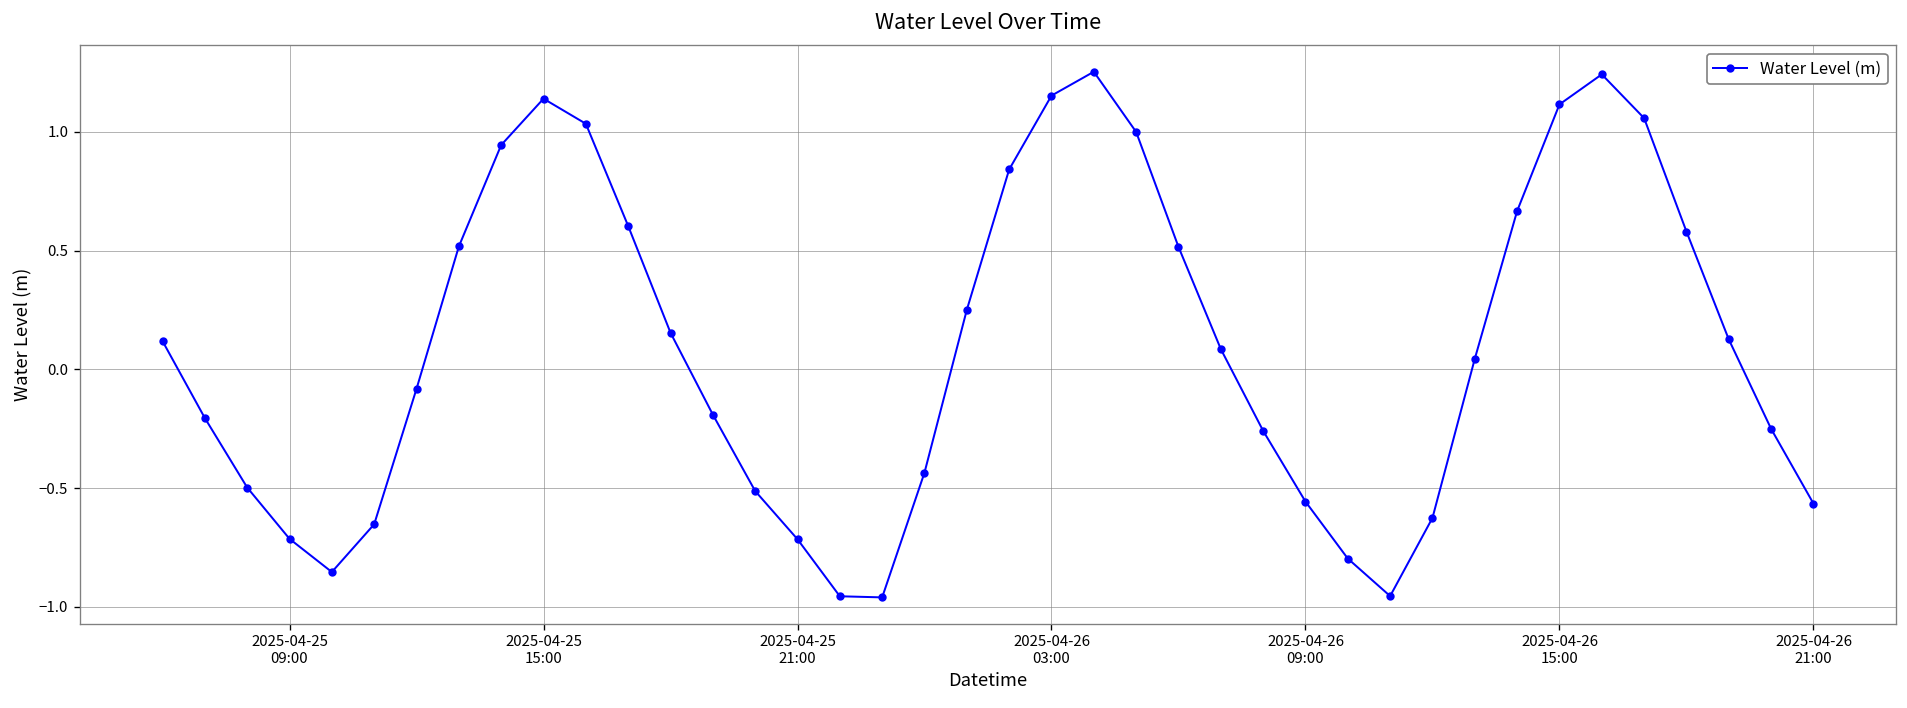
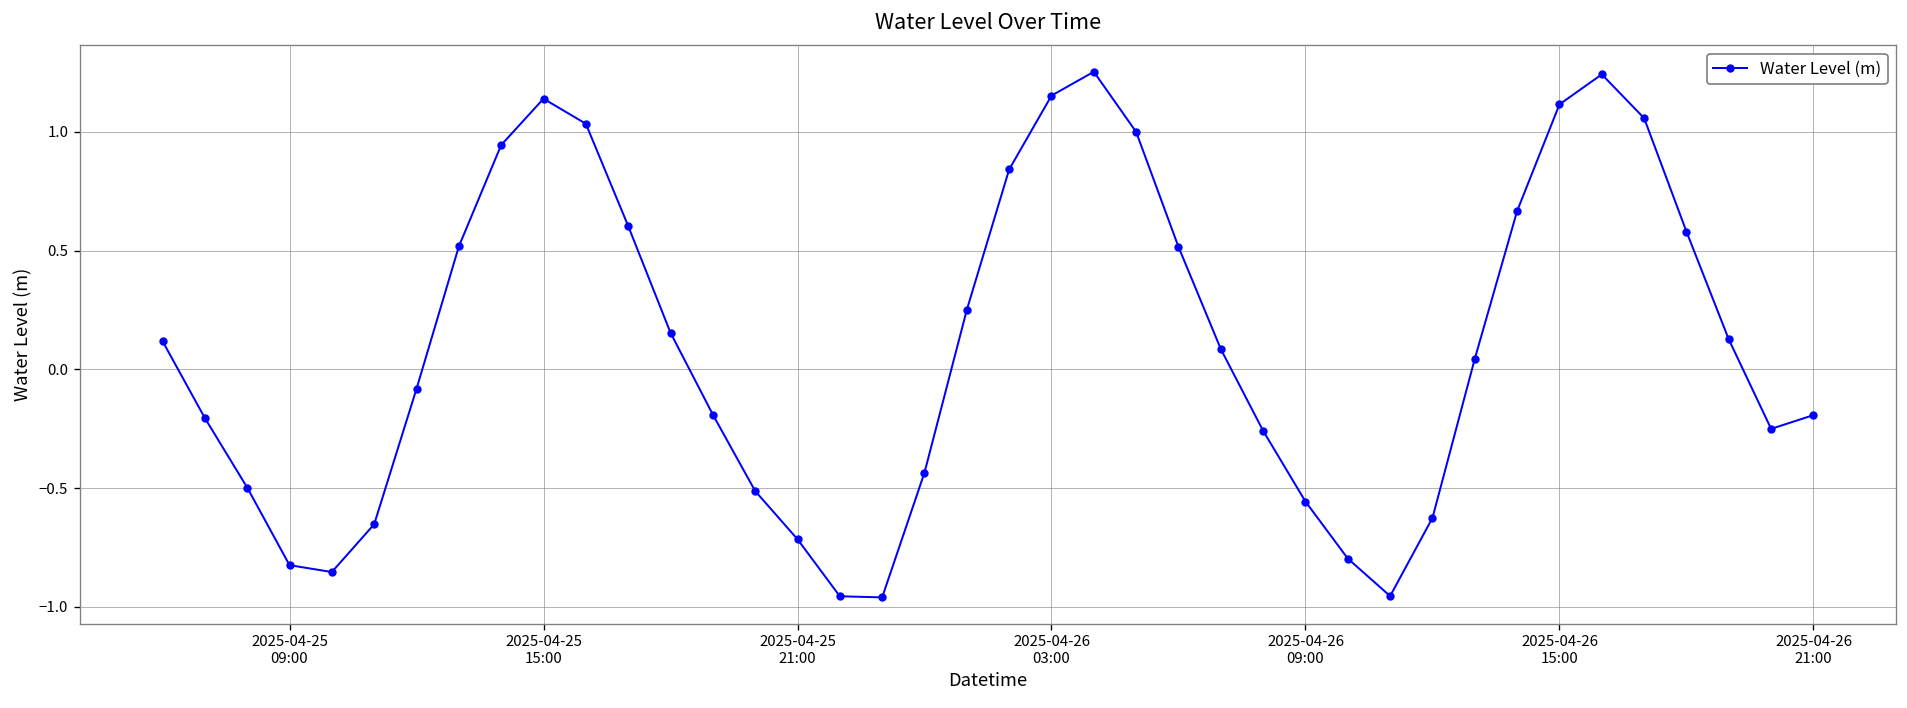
2025-04-25 09:00: -0.71 -> -0.82
2025-04-26 21:00: -0.57 -> -0.19
